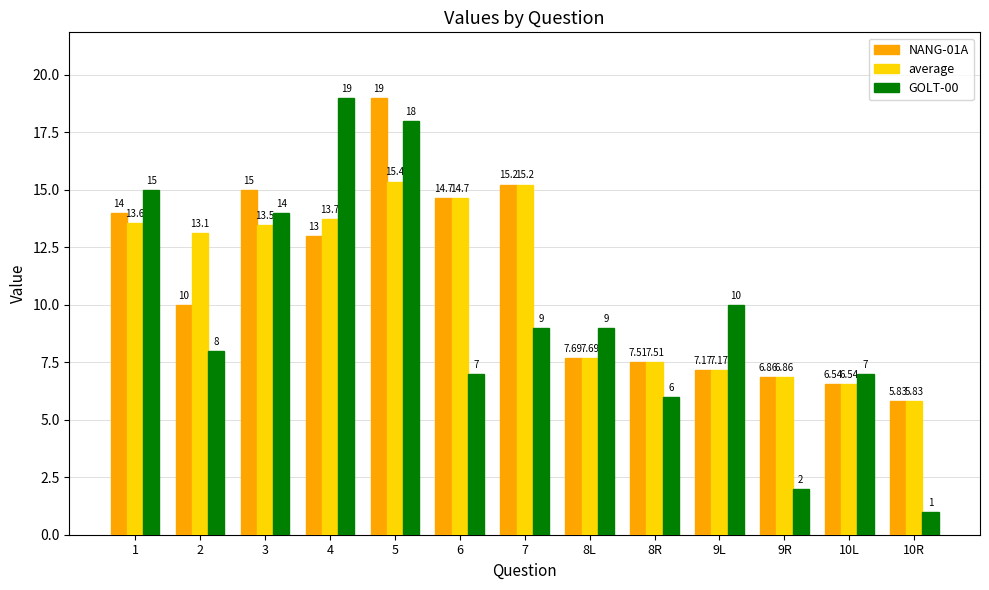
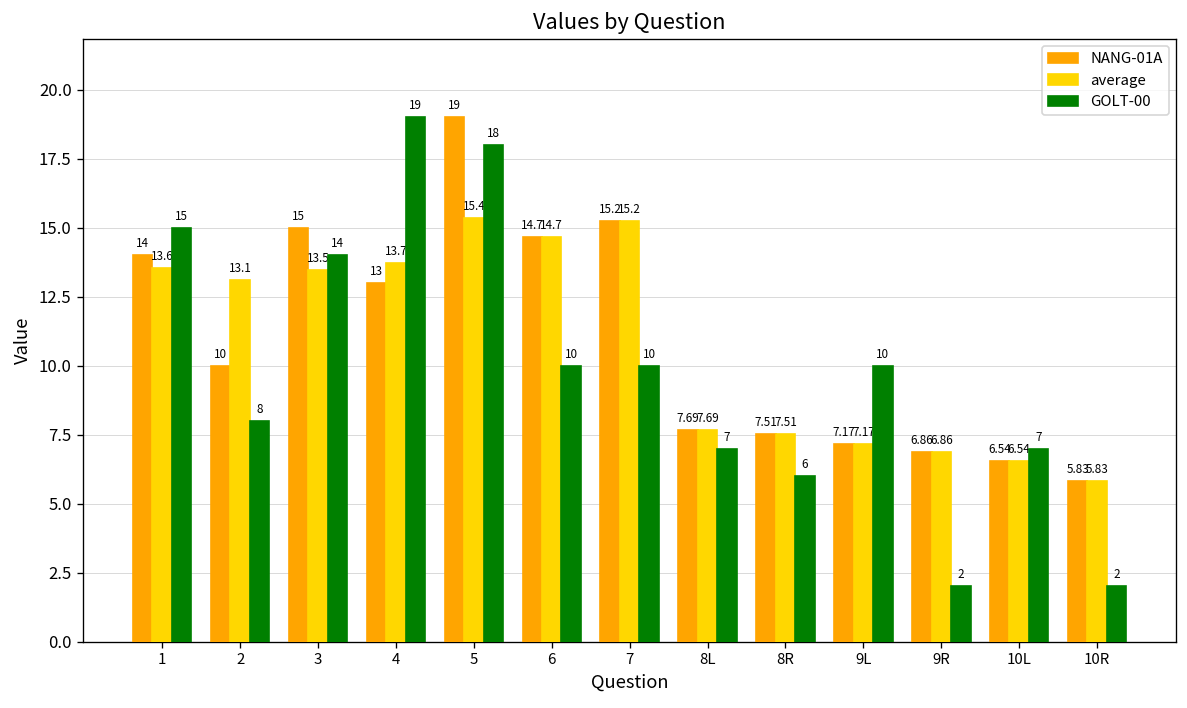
GOLT-00, 6: 7 -> 10
GOLT-00, 7: 9 -> 10
GOLT-00, 8L: 9 -> 7
GOLT-00, 10R: 1 -> 2
